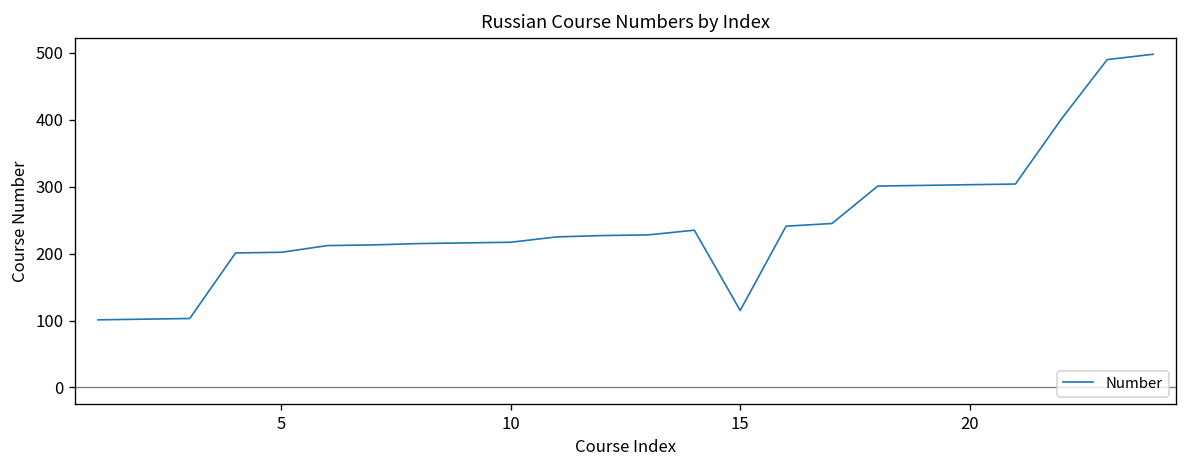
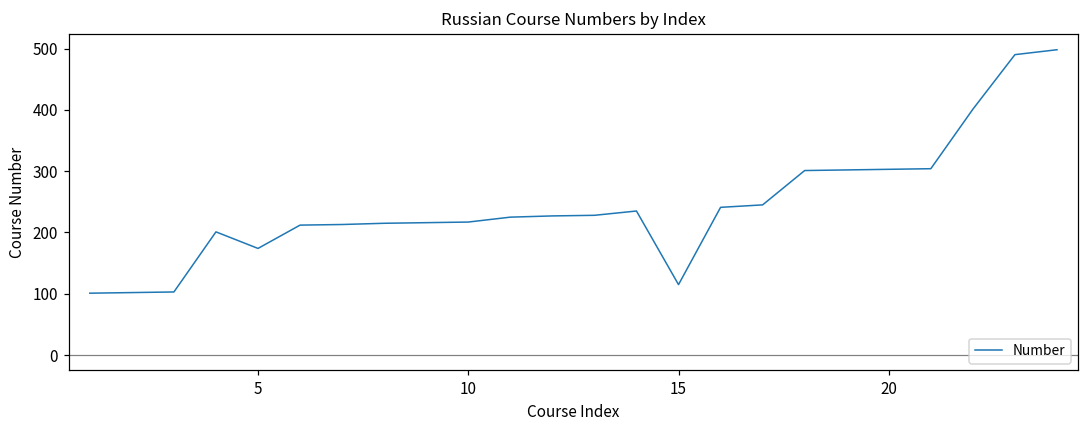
5: 200 -> 170
